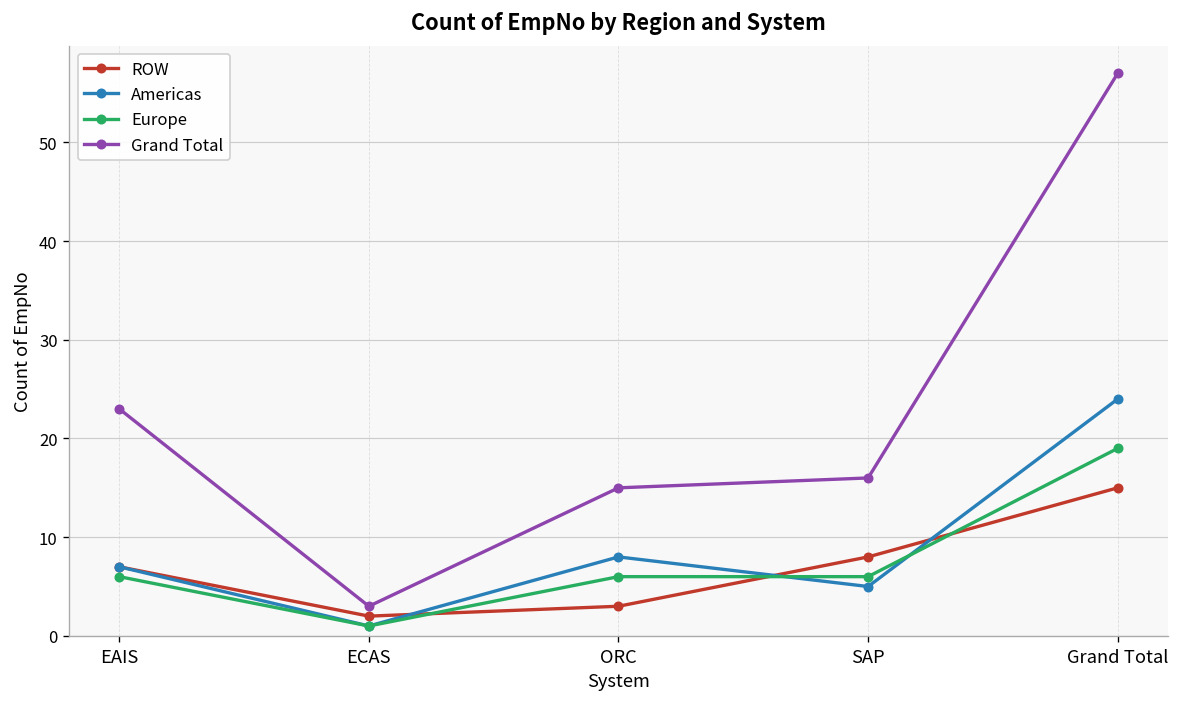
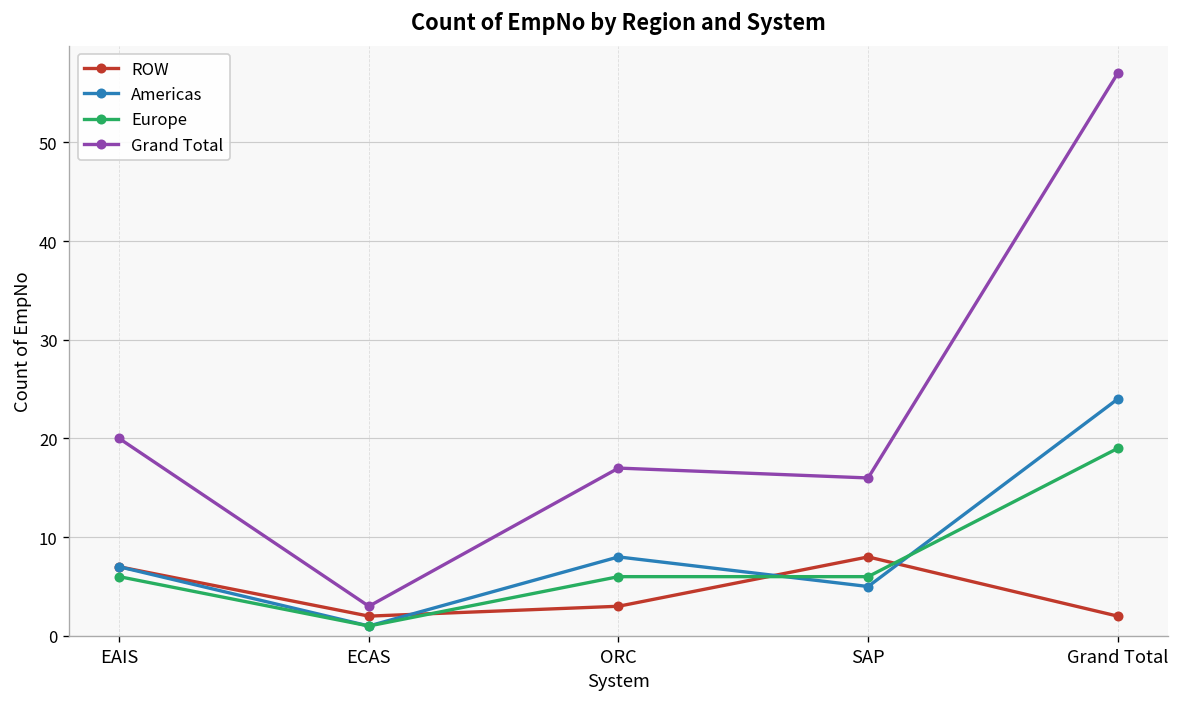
Grand Total, EAIS: 23 -> 20
Grand Total, ORC: 15 -> 17
ROW, Grand Total: 15 -> 2
